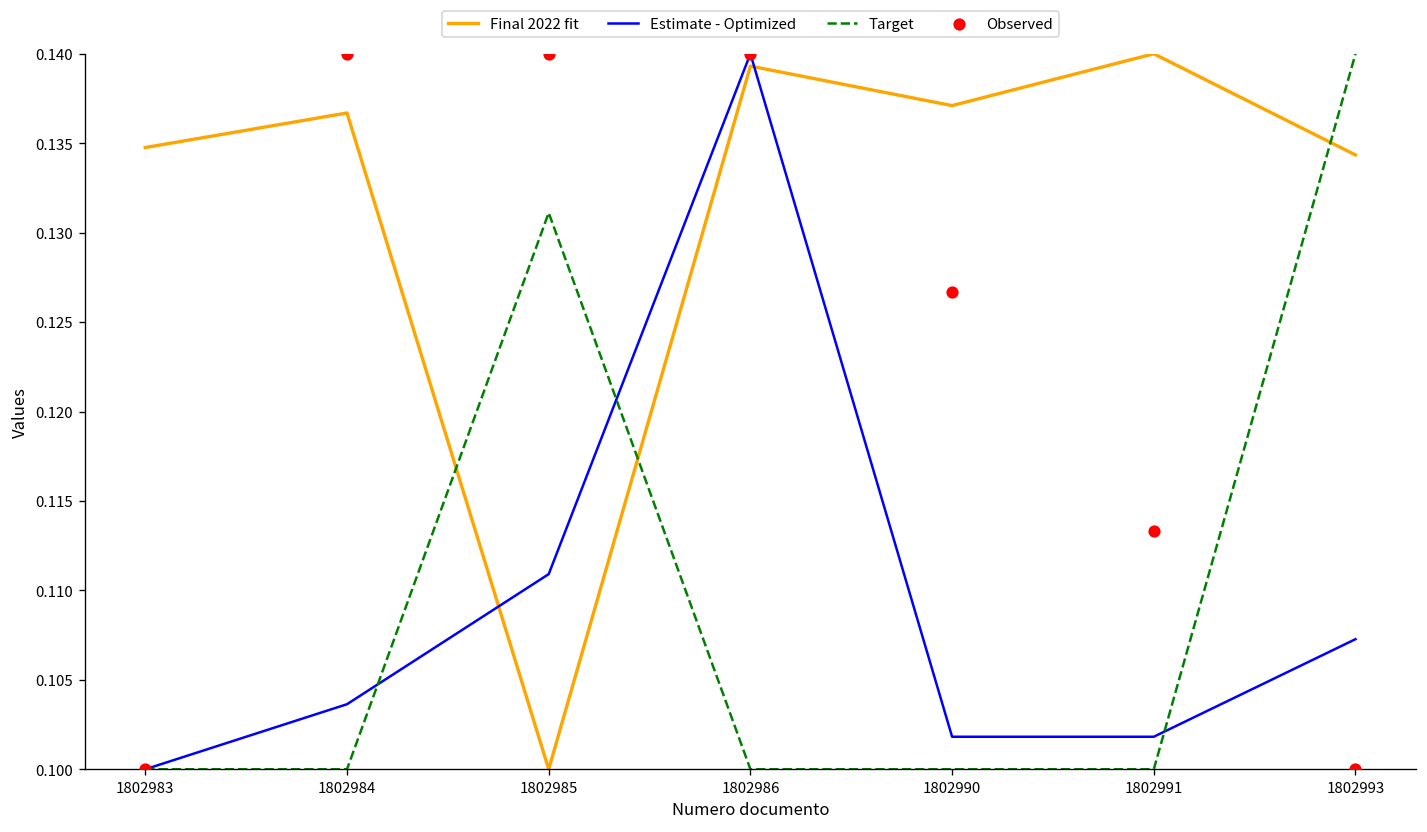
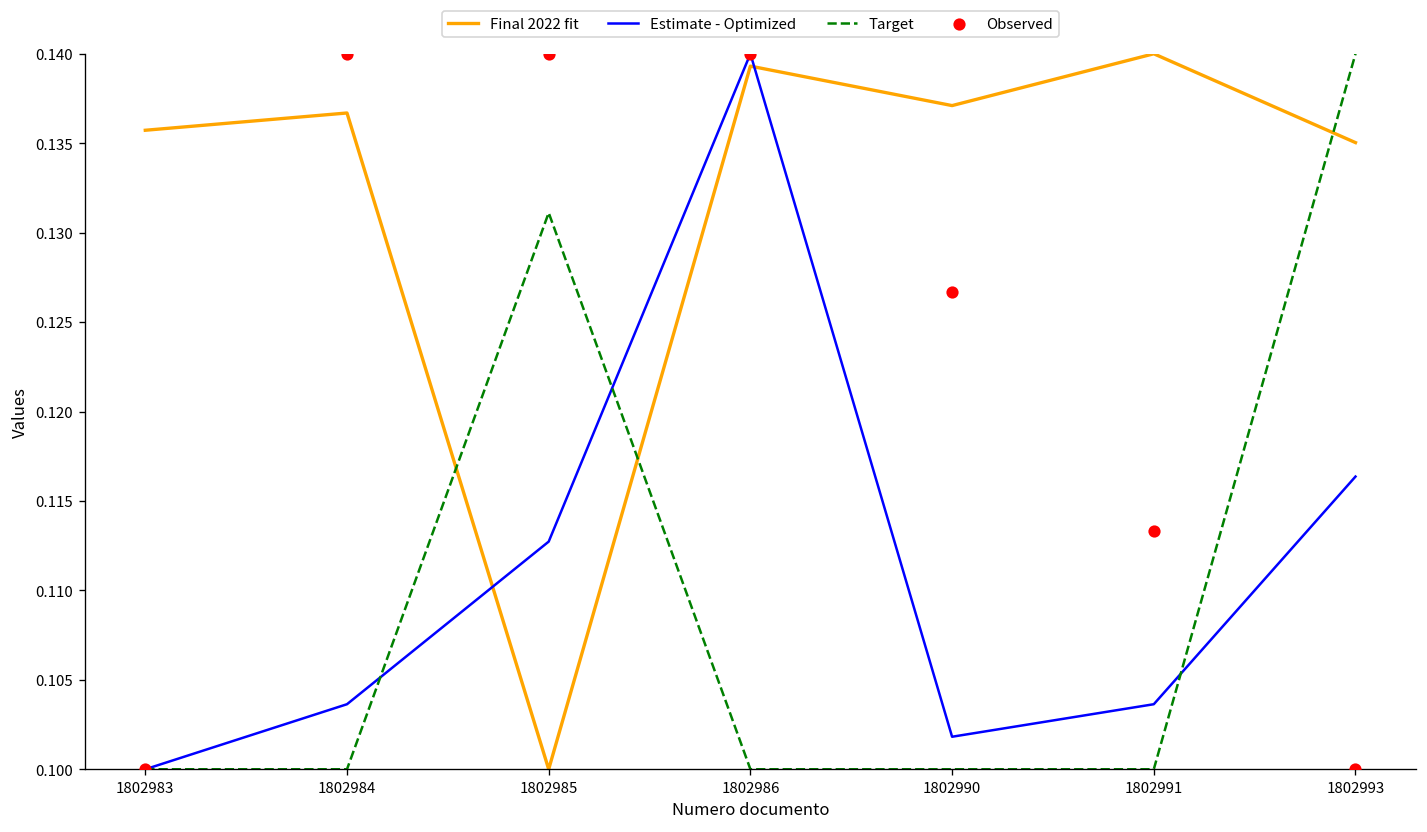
Final 2022 fit, 1802983: 0.1348 -> 0.1357
Estimate - Optimized, 1802985: 0.1109 -> 0.1127
Estimate - Optimized, 1802991: 0.1018 -> 0.1036
Final 2022 fit, 1802993: 0.1343 -> 0.1350
Estimate - Optimized, 1802993: 0.1073 -> 0.1164
